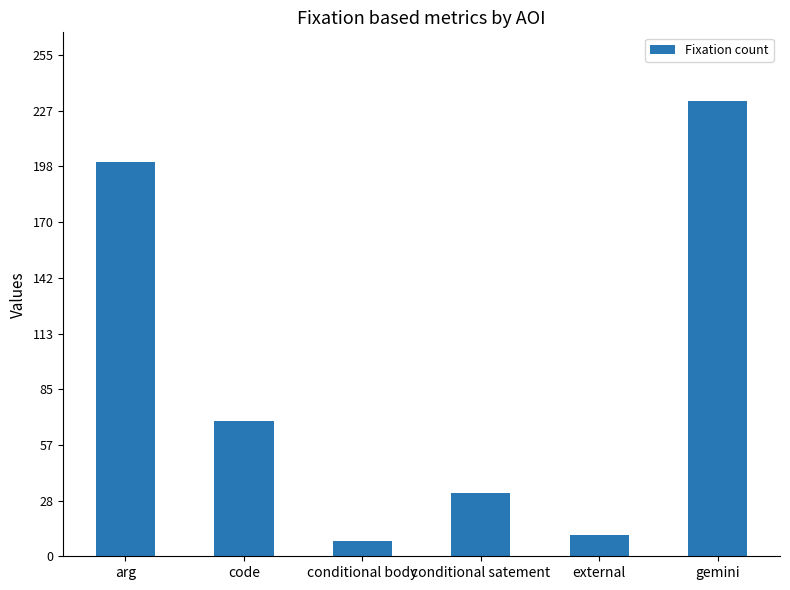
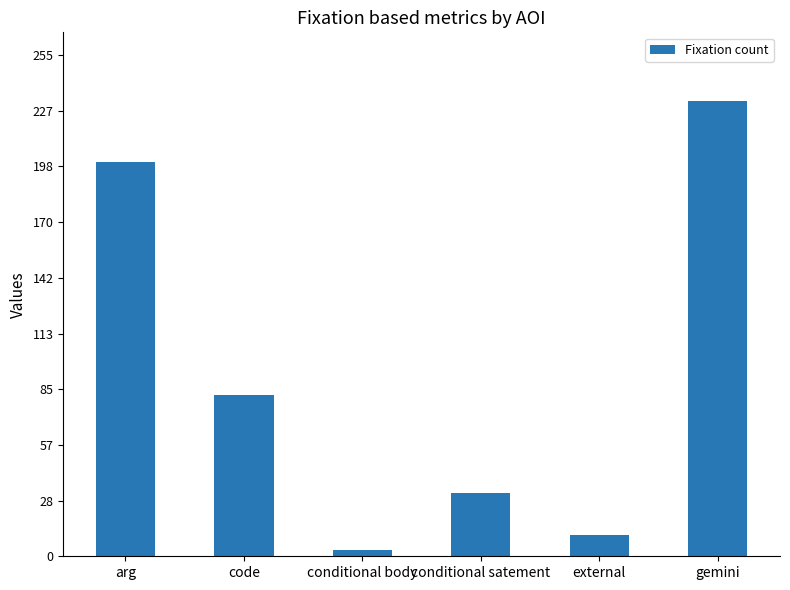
code: 69 -> 82
conditional body: 8 -> 3
